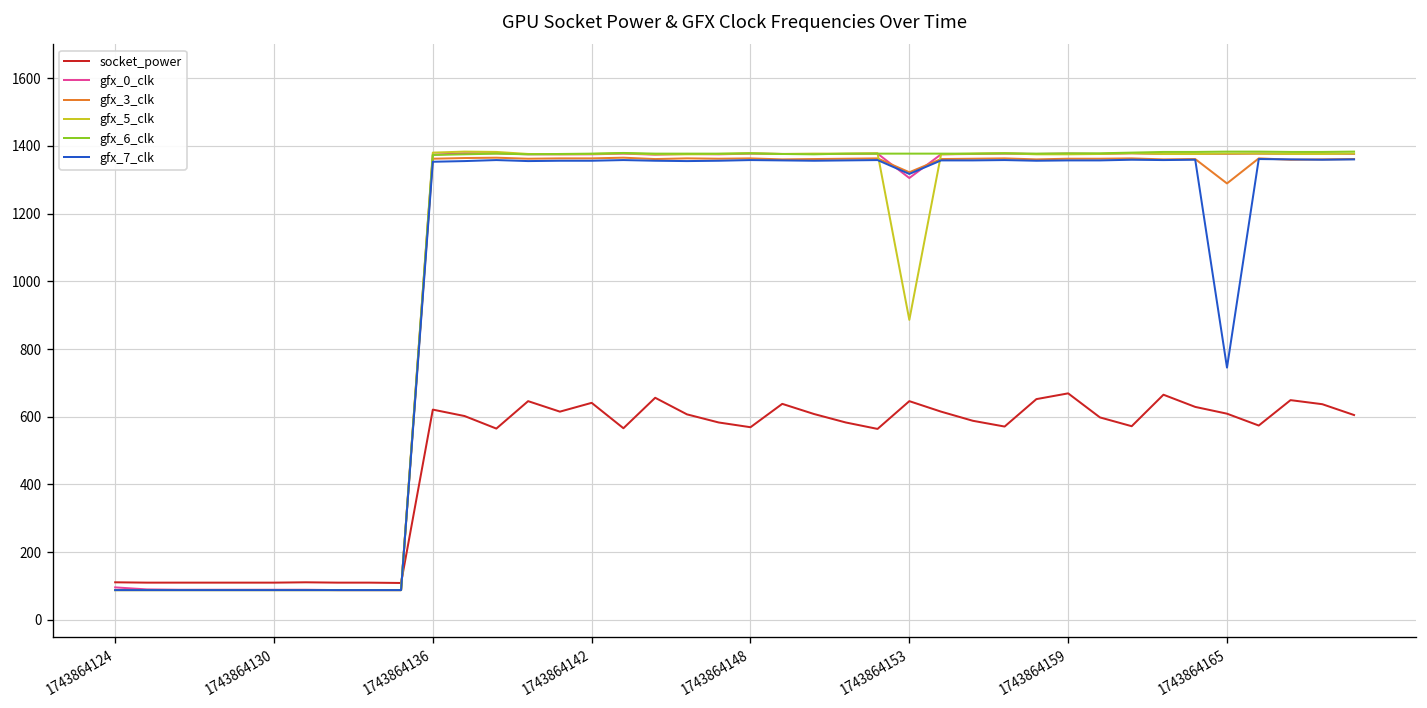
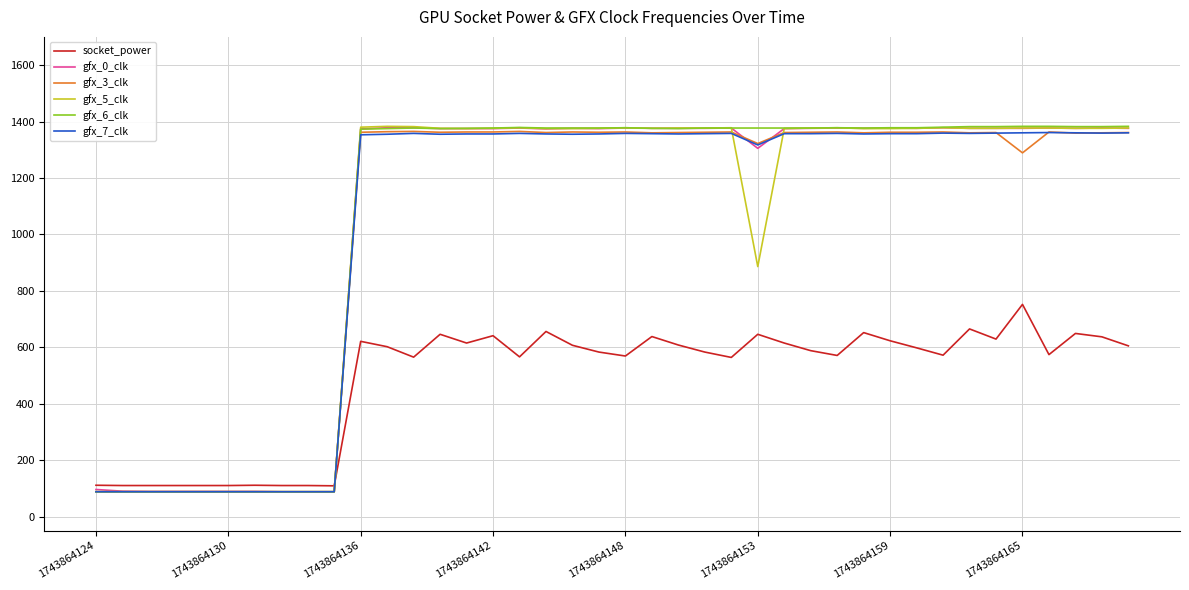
socket_power, 1743864159: 670 -> 620
socket_power, 1743864165: 610 -> 750
gfx_7_clk, 1743864165: 750 -> 1360
